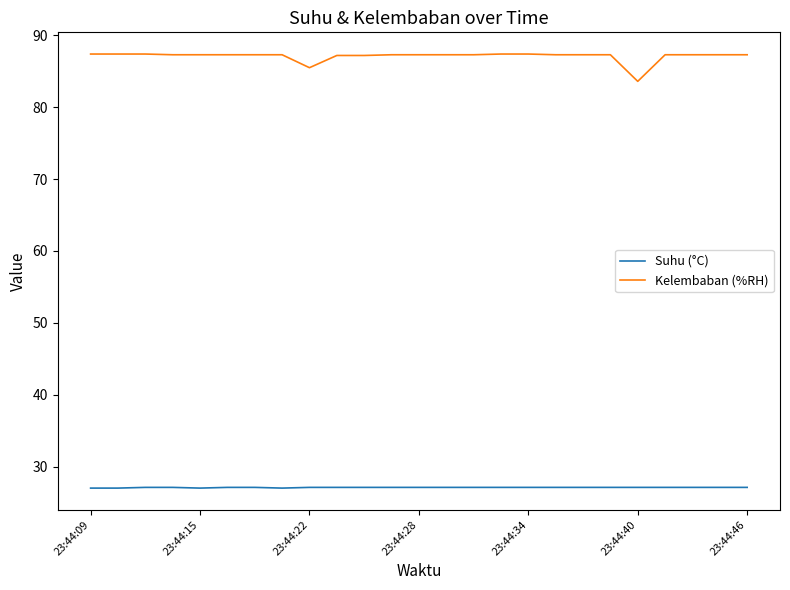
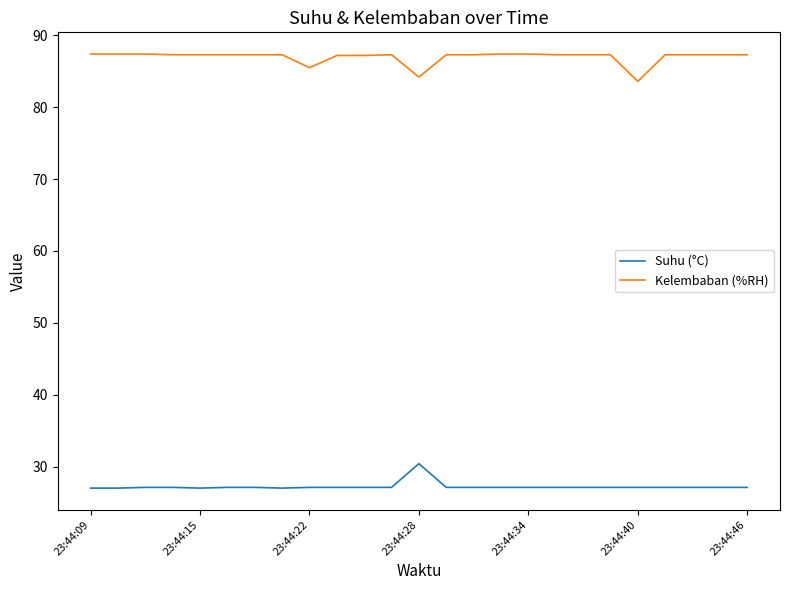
Suhu (°C), 23:44:28: 27 -> 30
Kelembaban (%RH), 23:44:28: 87 -> 84
